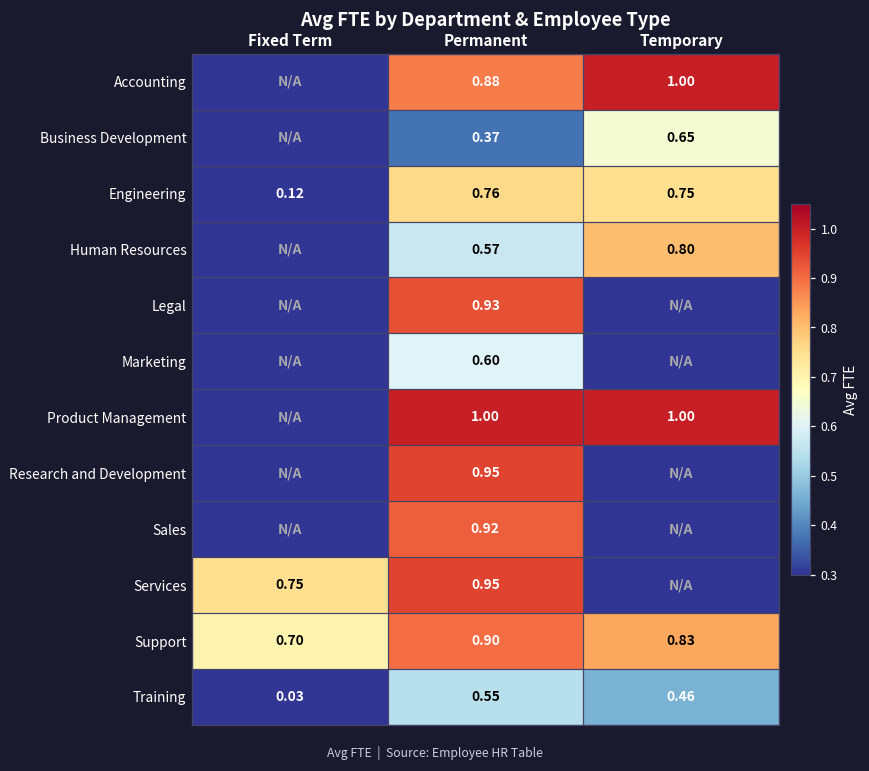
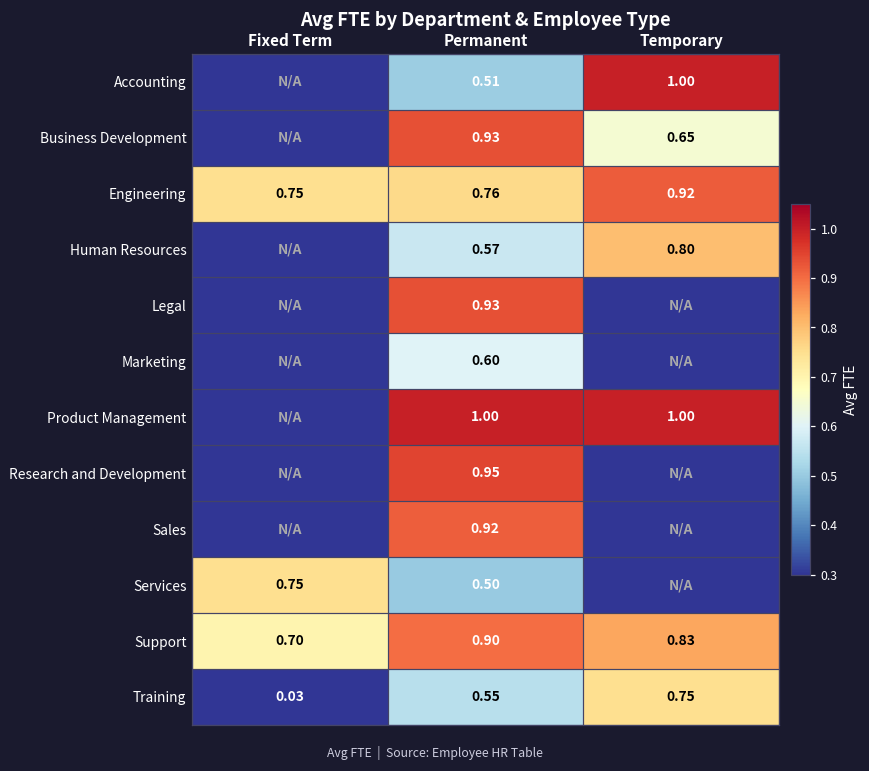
Accounting, Permanent: 0.88 -> 0.51
Business Development, Permanent: 0.37 -> 0.93
Engineering, Fixed Term: 0.12 -> 0.75
Engineering, Temporary: 0.75 -> 0.92
Services, Permanent: 0.95 -> 0.50
Training, Temporary: 0.46 -> 0.75
